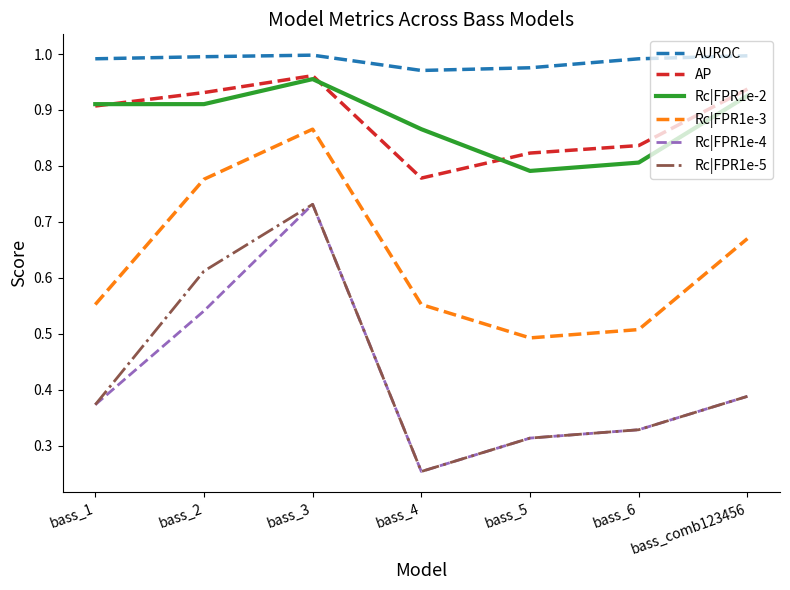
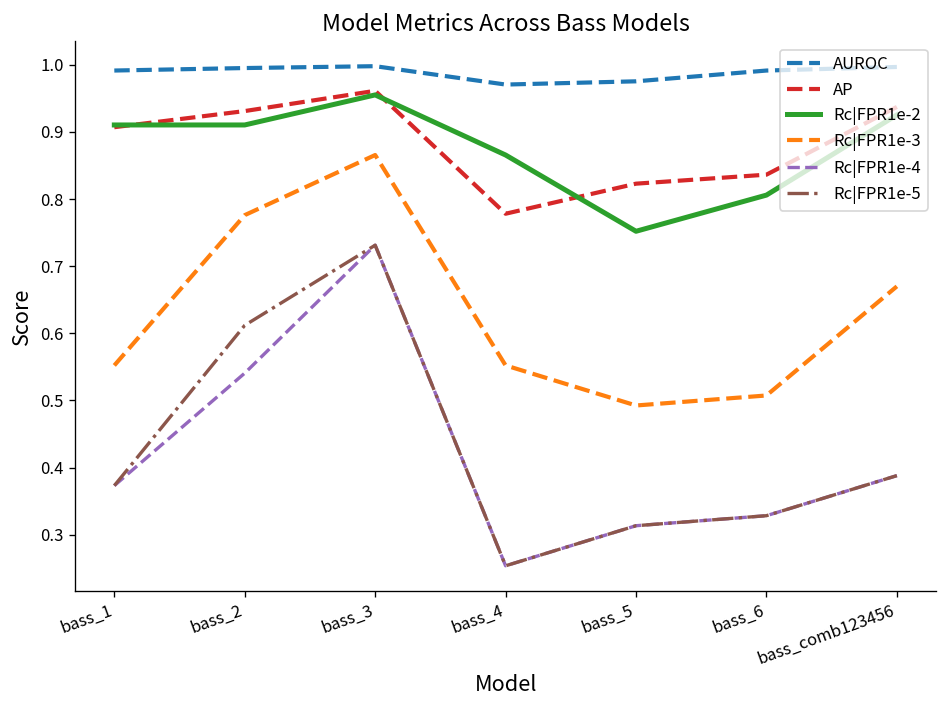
Rc|FPR1e-2, bass_5: 0.79 -> 0.75
